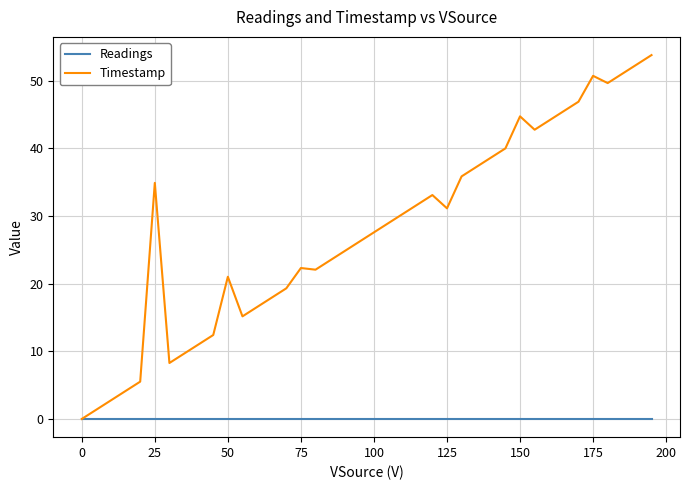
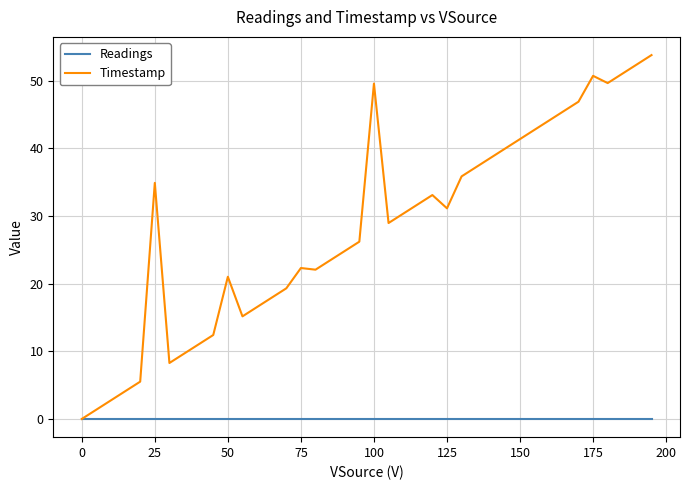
Timestamp, 100: 28 -> 50
Timestamp, 150: 45 -> 41
